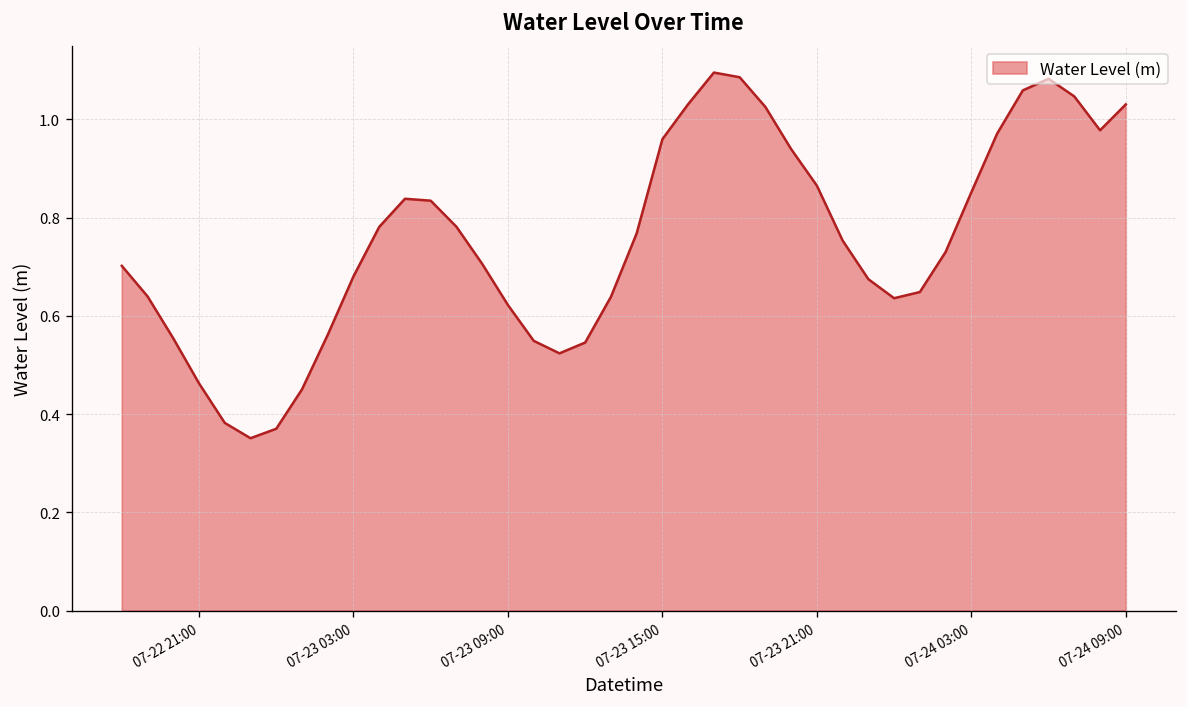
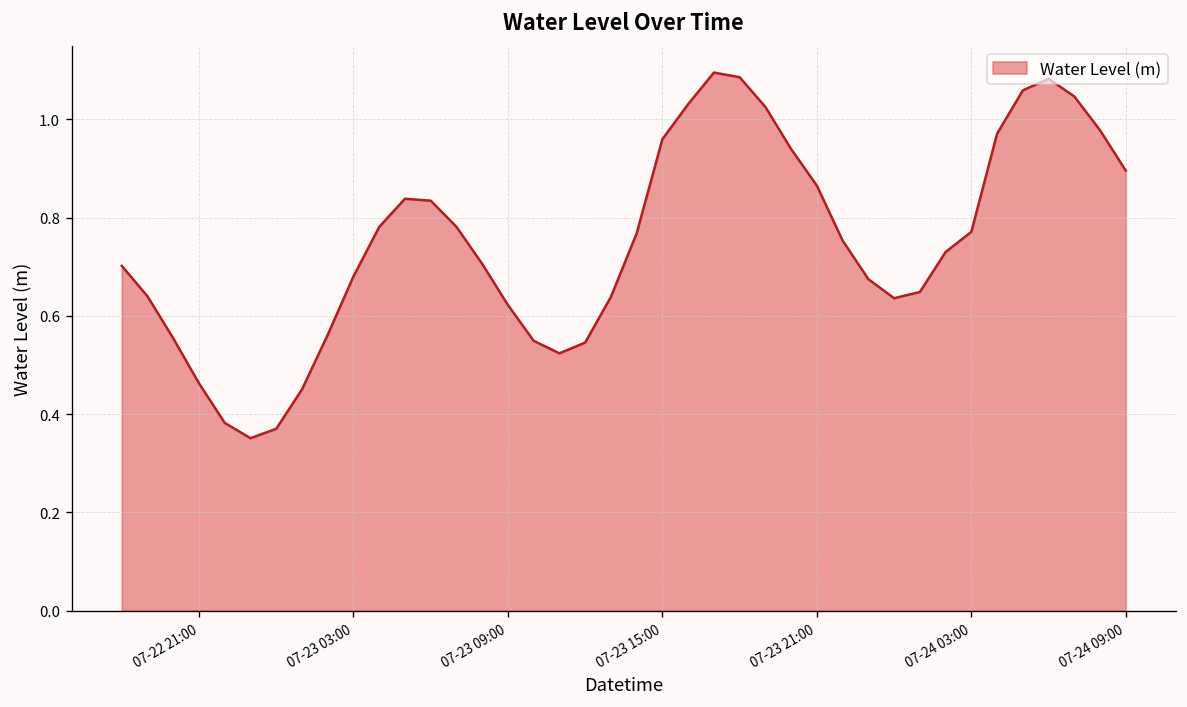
07-24 03:00: 0.85 -> 0.77
07-24 09:00: 1.03 -> 0.90
